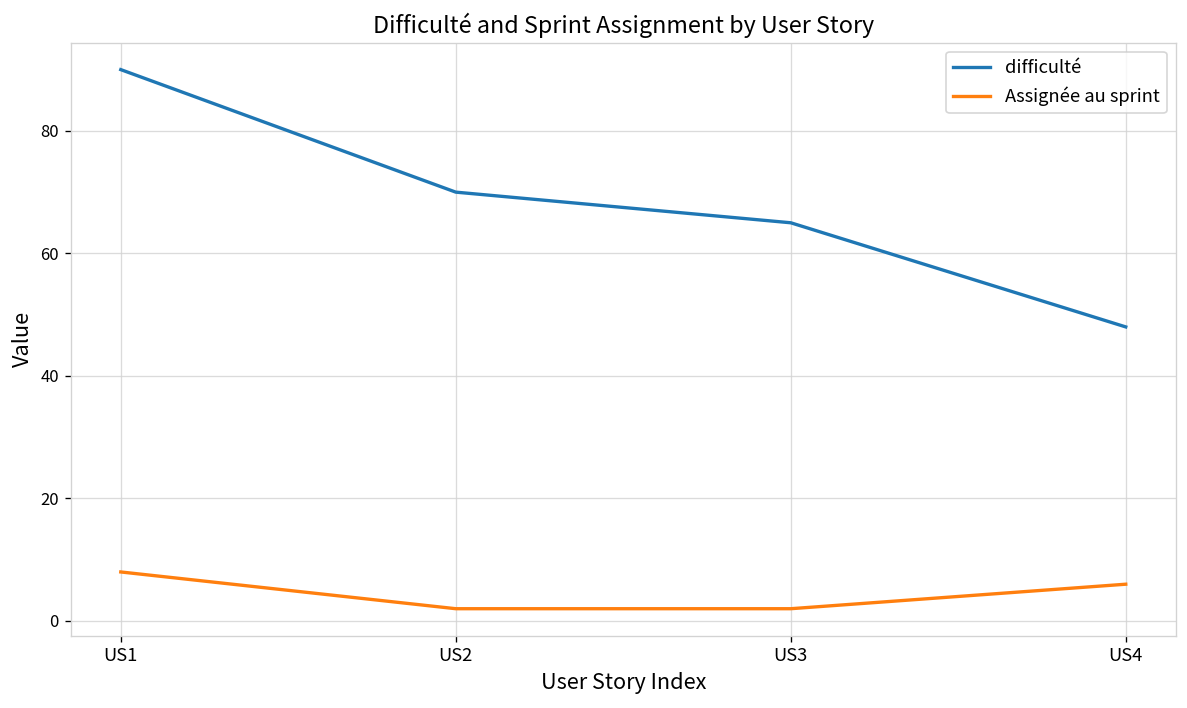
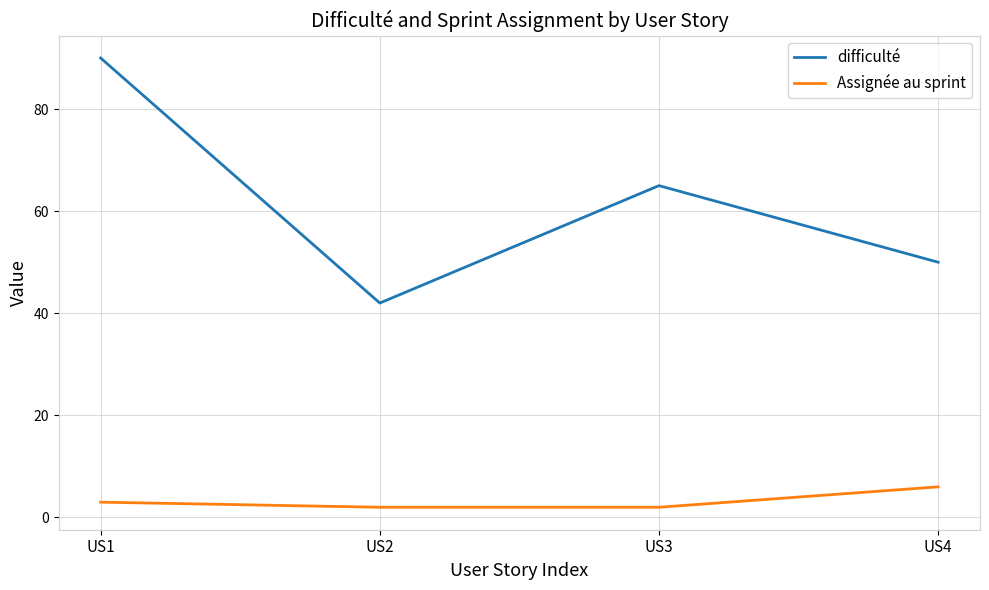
Assignée au sprint, US1: 8 -> 3
difficulté, US2: 70 -> 42
difficulté, US4: 48 -> 50
